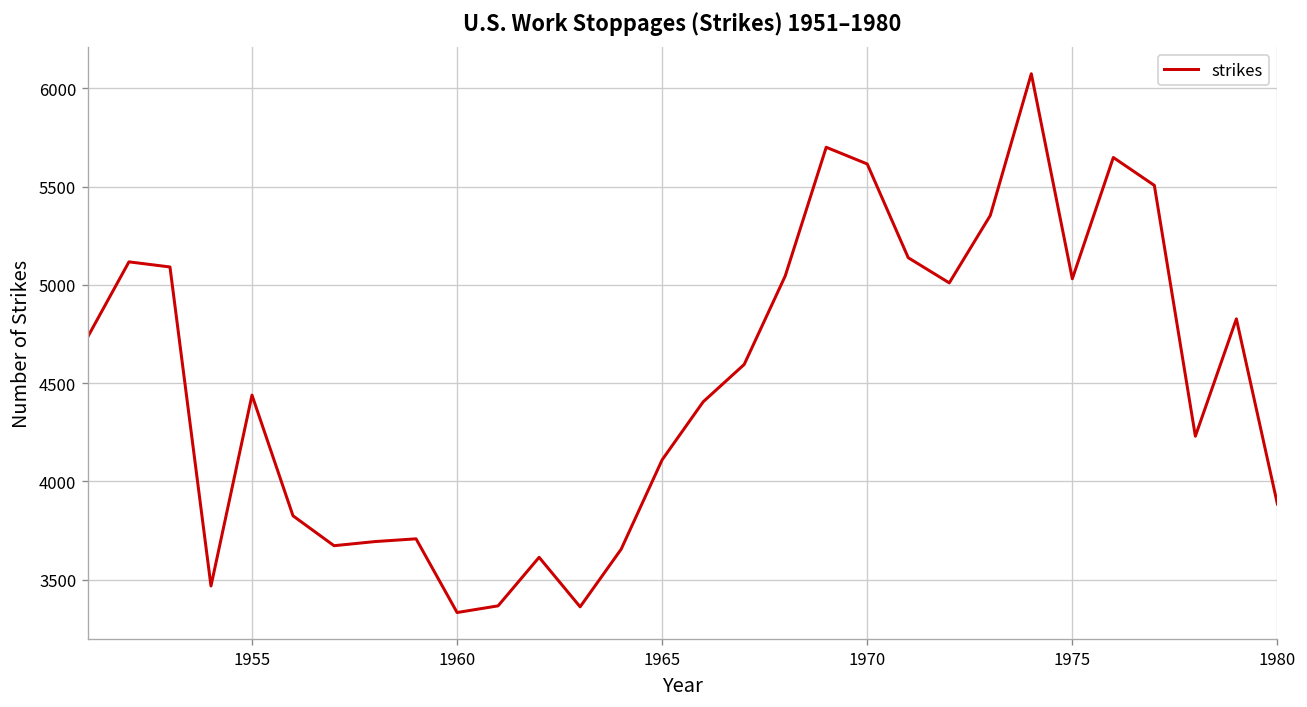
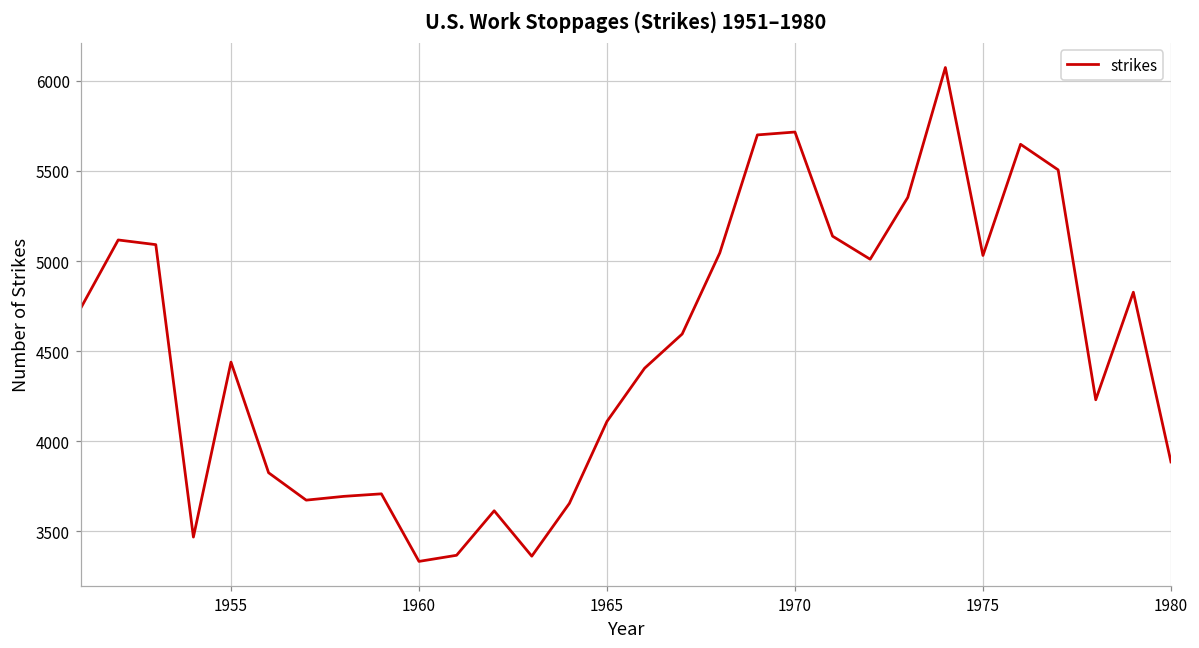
1970: 5620 -> 5720
